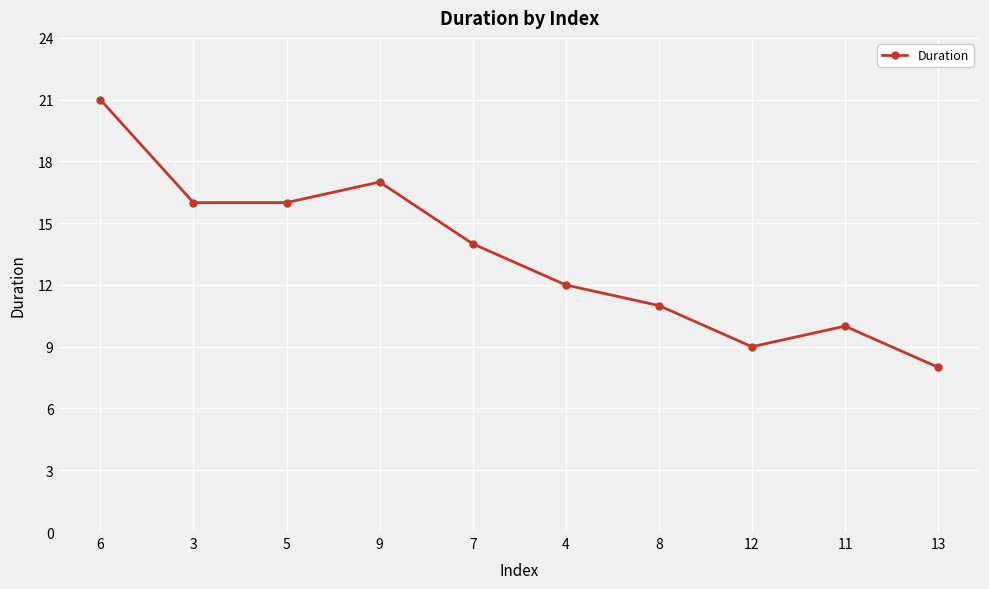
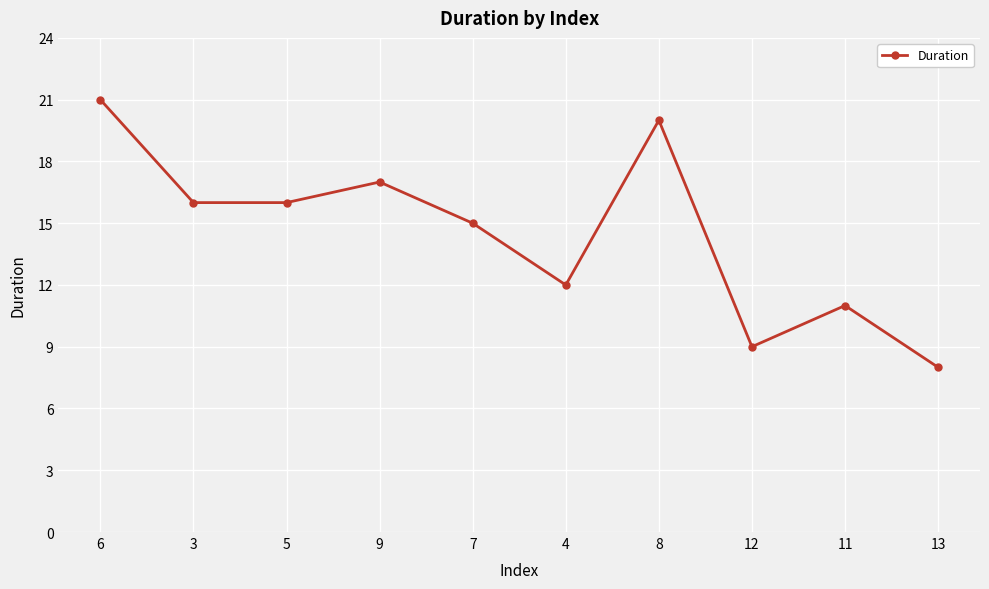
7: 14 -> 15
8: 11 -> 20
11: 10 -> 11
